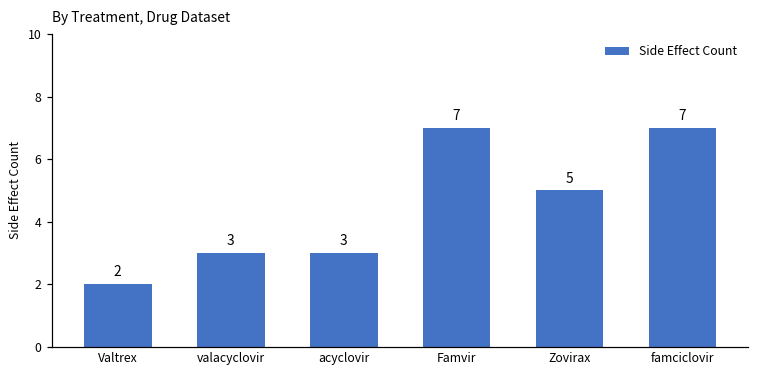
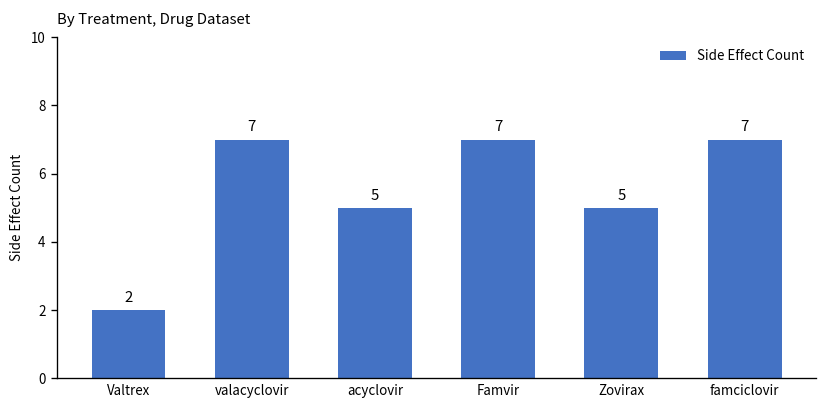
valacyclovir: 3 -> 7
acyclovir: 3 -> 5
